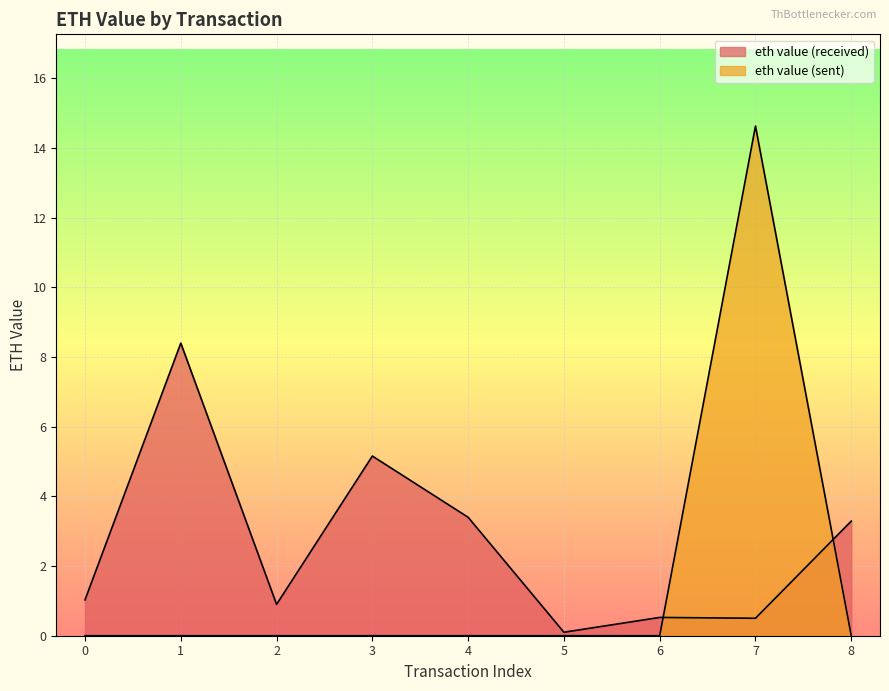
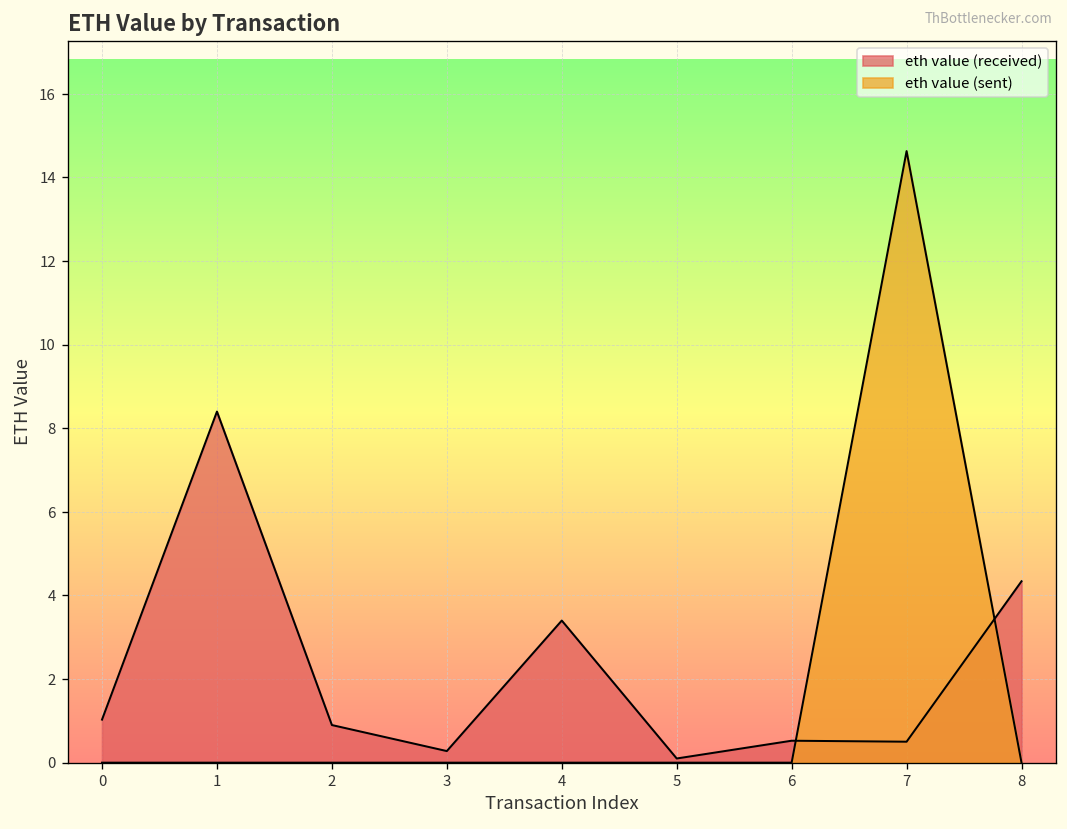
eth value (received), 3: 5.2 -> 0.3
eth value (received), 8: 3.3 -> 4.3
